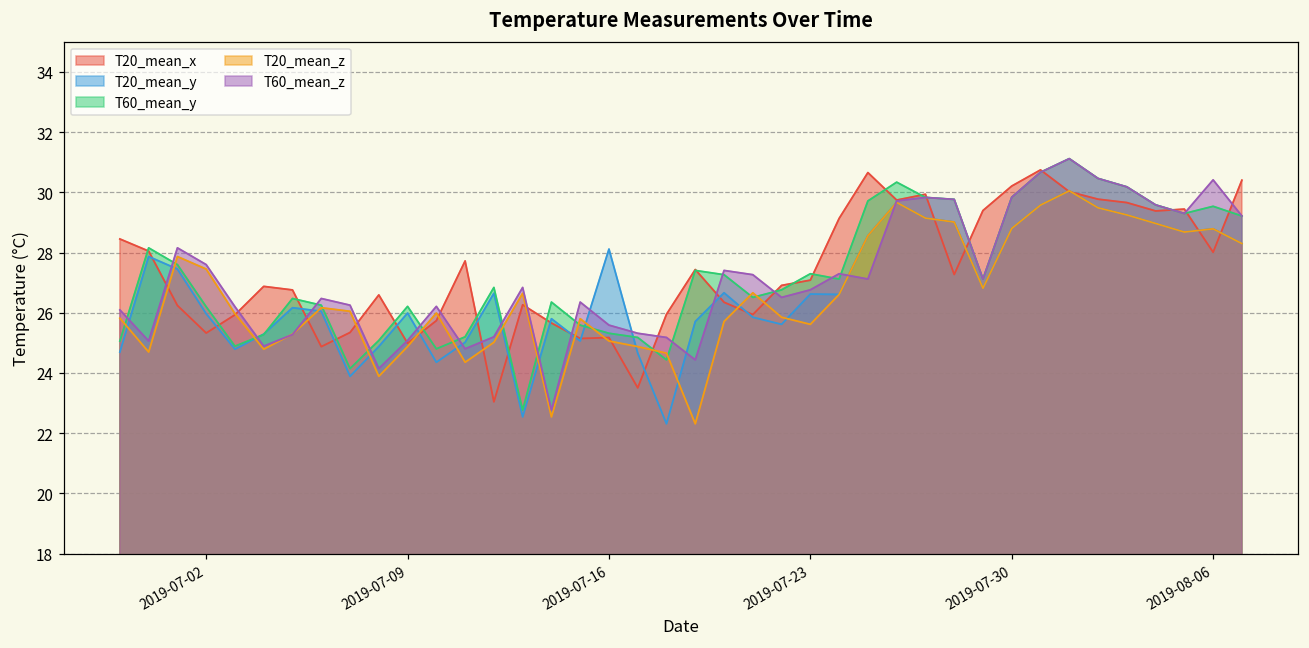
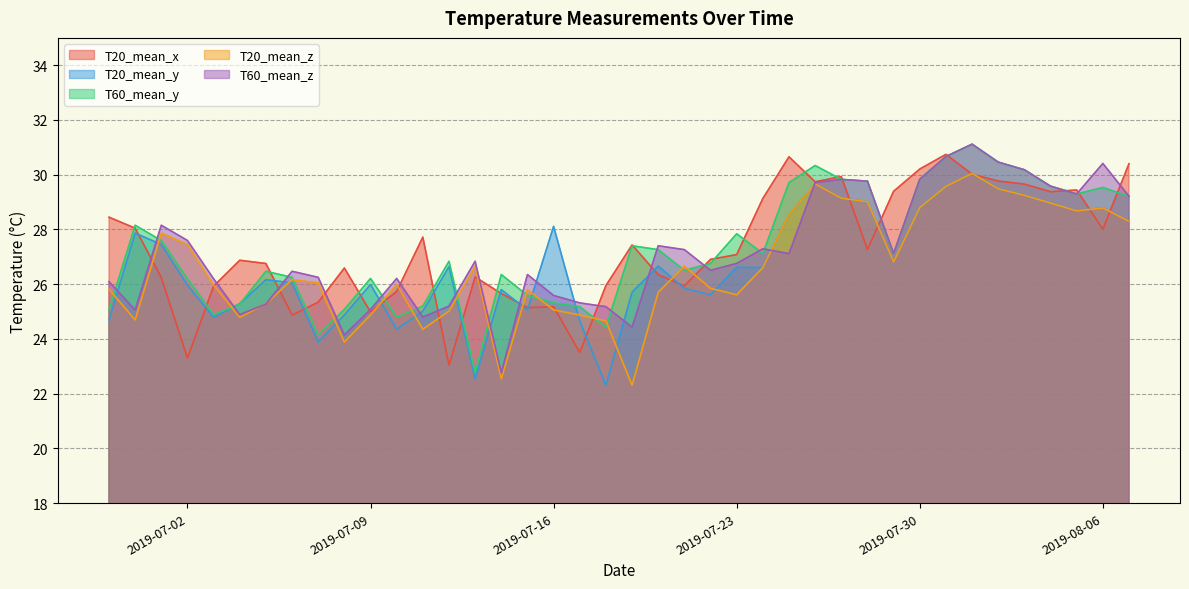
T20_mean_x, 2019-07-02: 25.3 -> 23.3
T60_mean_y, 2019-07-23: 27.3 -> 27.8
